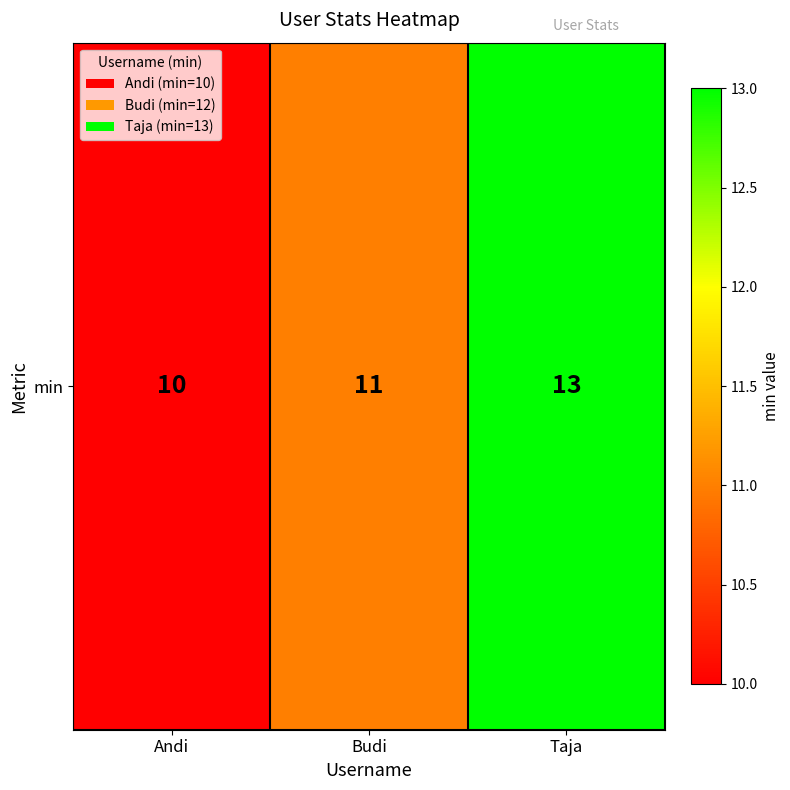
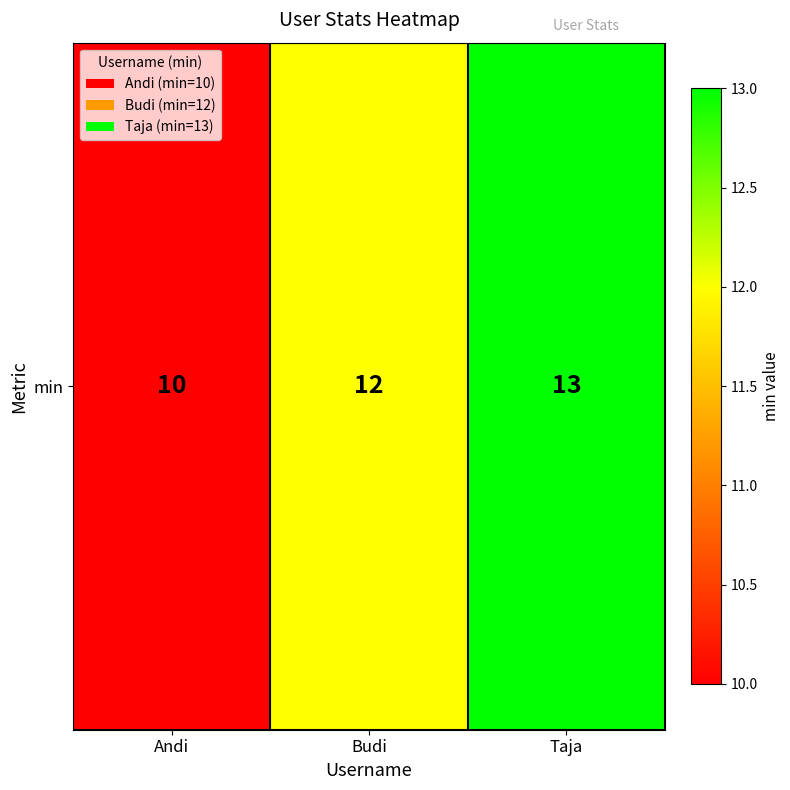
min, Budi: 11 -> 12
